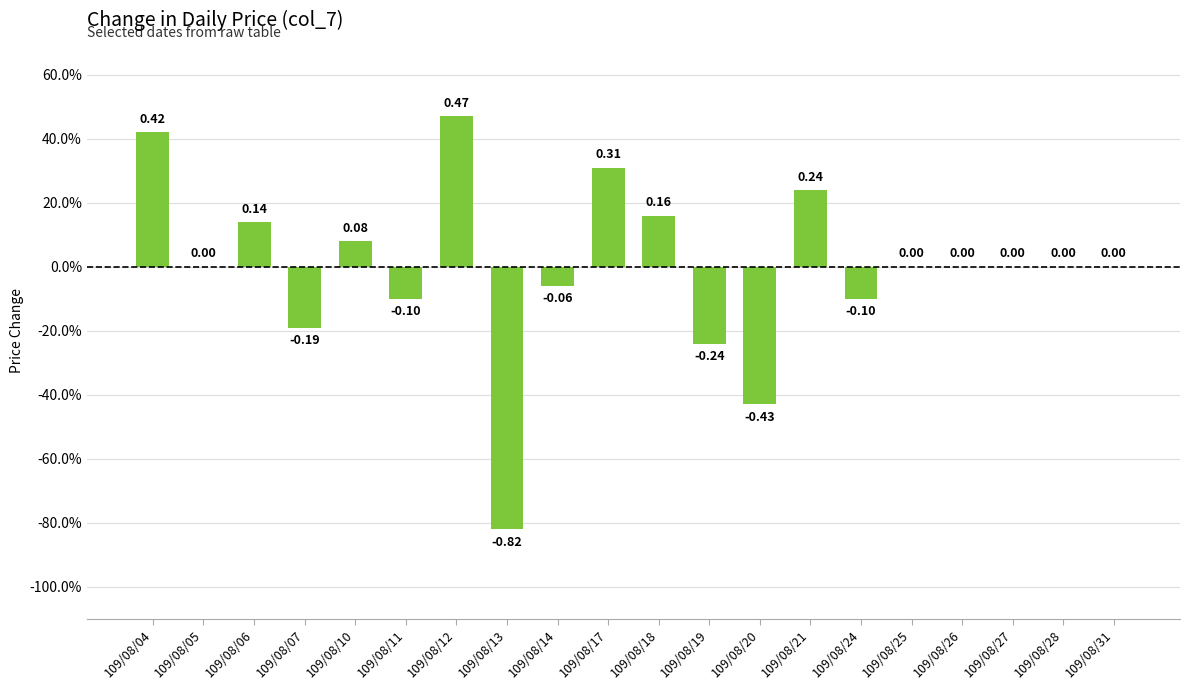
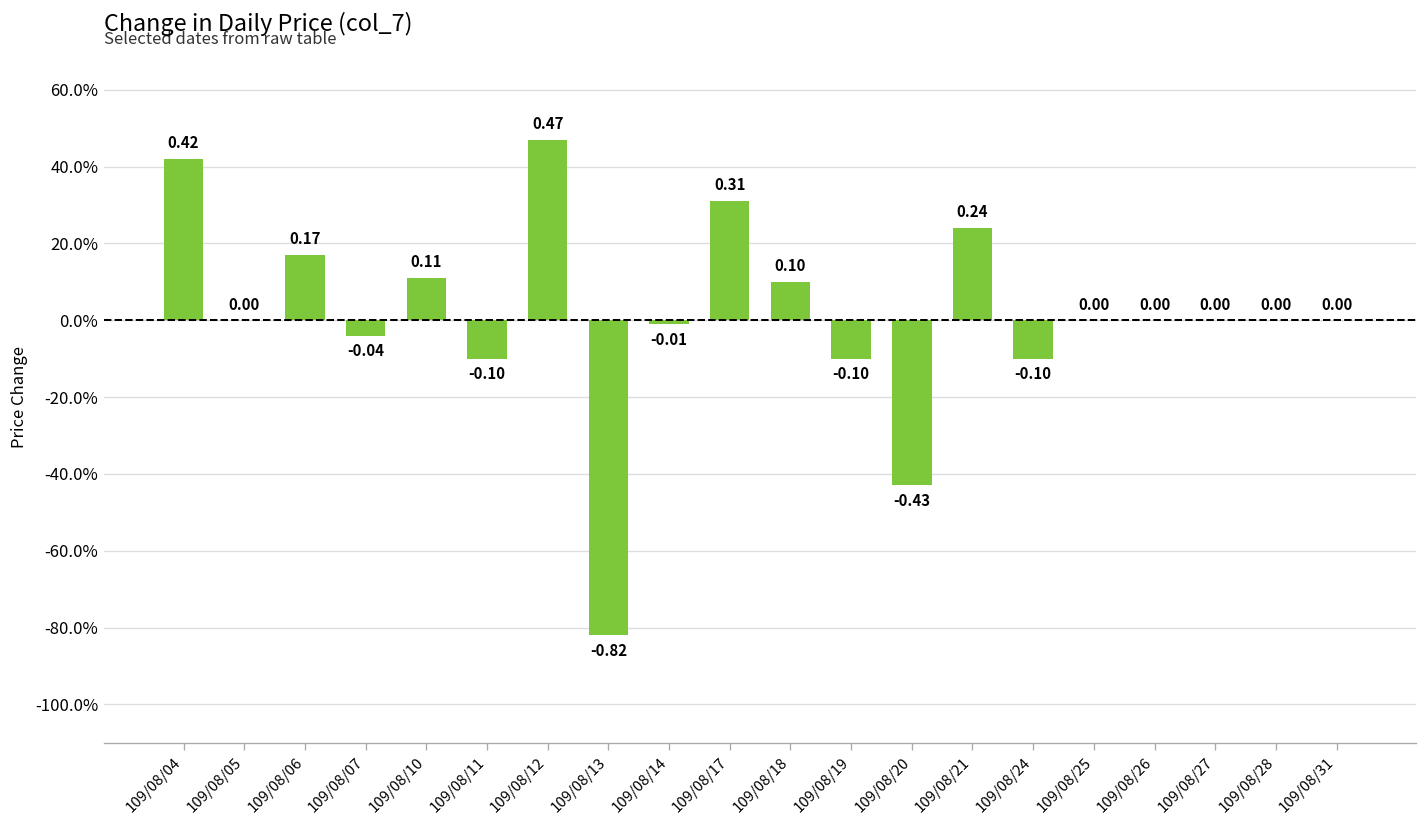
109/08/06: 0.14 -> 0.17
109/08/07: -0.19 -> -0.04
109/08/10: 0.08 -> 0.11
109/08/14: -0.06 -> -0.01
109/08/18: 0.16 -> 0.10
109/08/19: -0.24 -> -0.10
